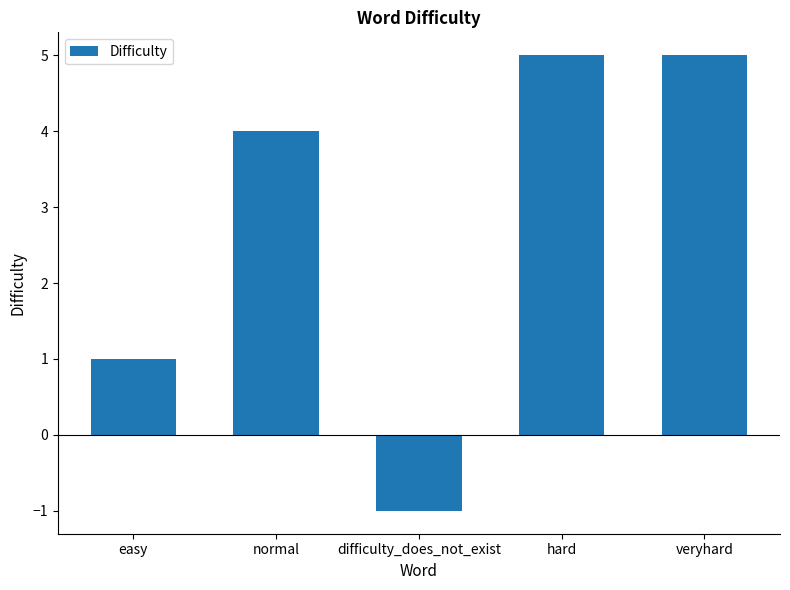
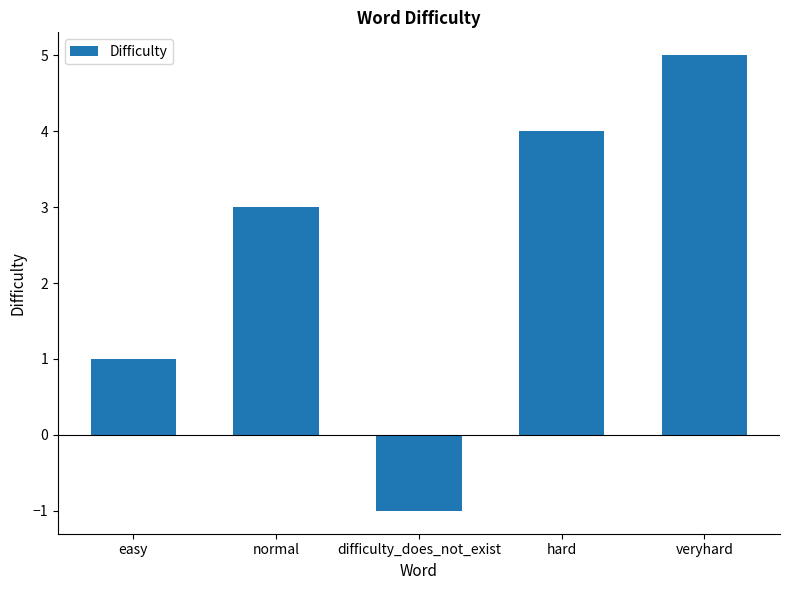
normal: 4 -> 3
hard: 5 -> 4
